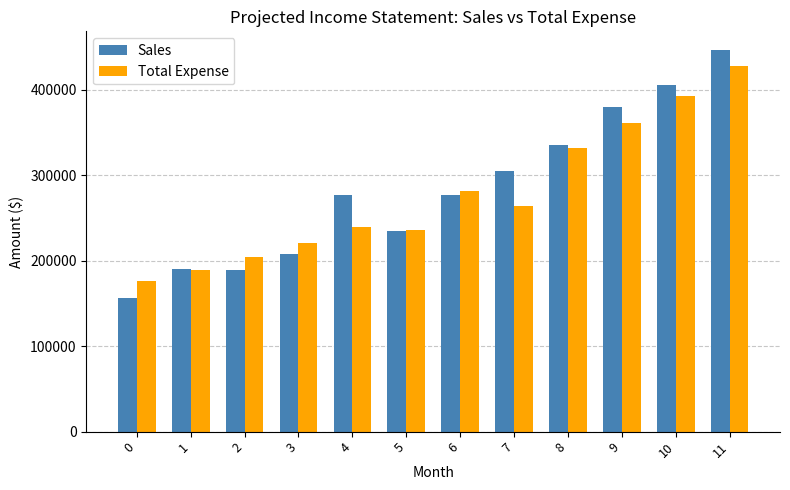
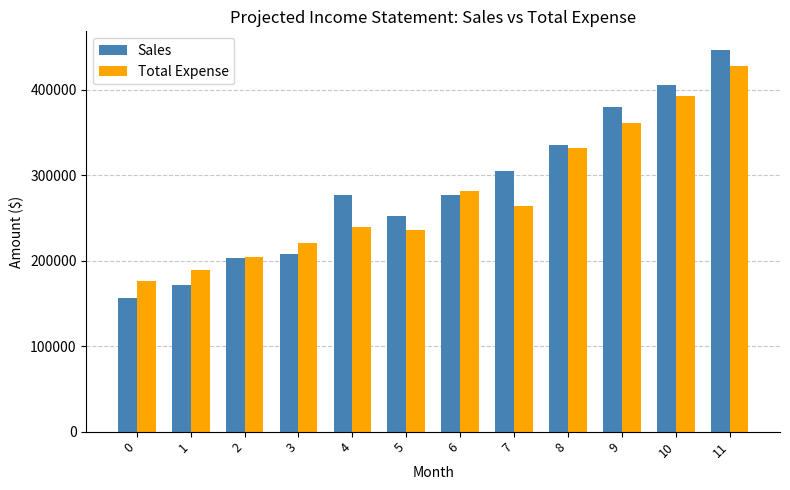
Sales, 1: 190000 -> 170000
Sales, 2: 190000 -> 200000
Sales, 5: 230000 -> 250000
